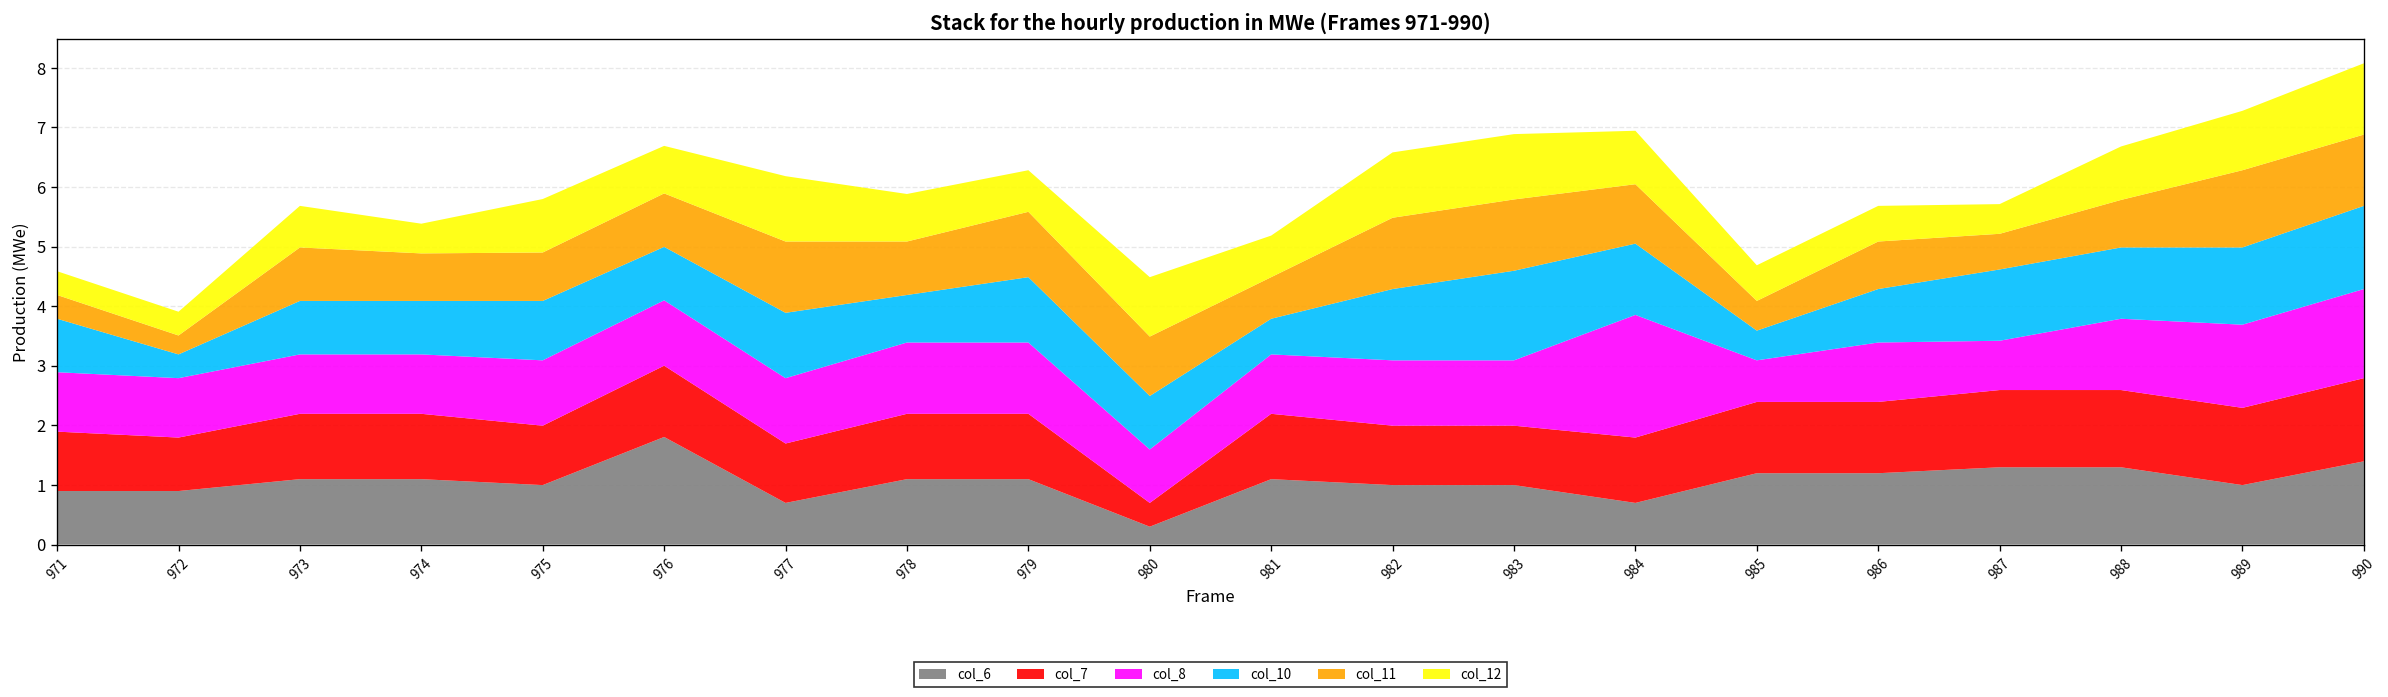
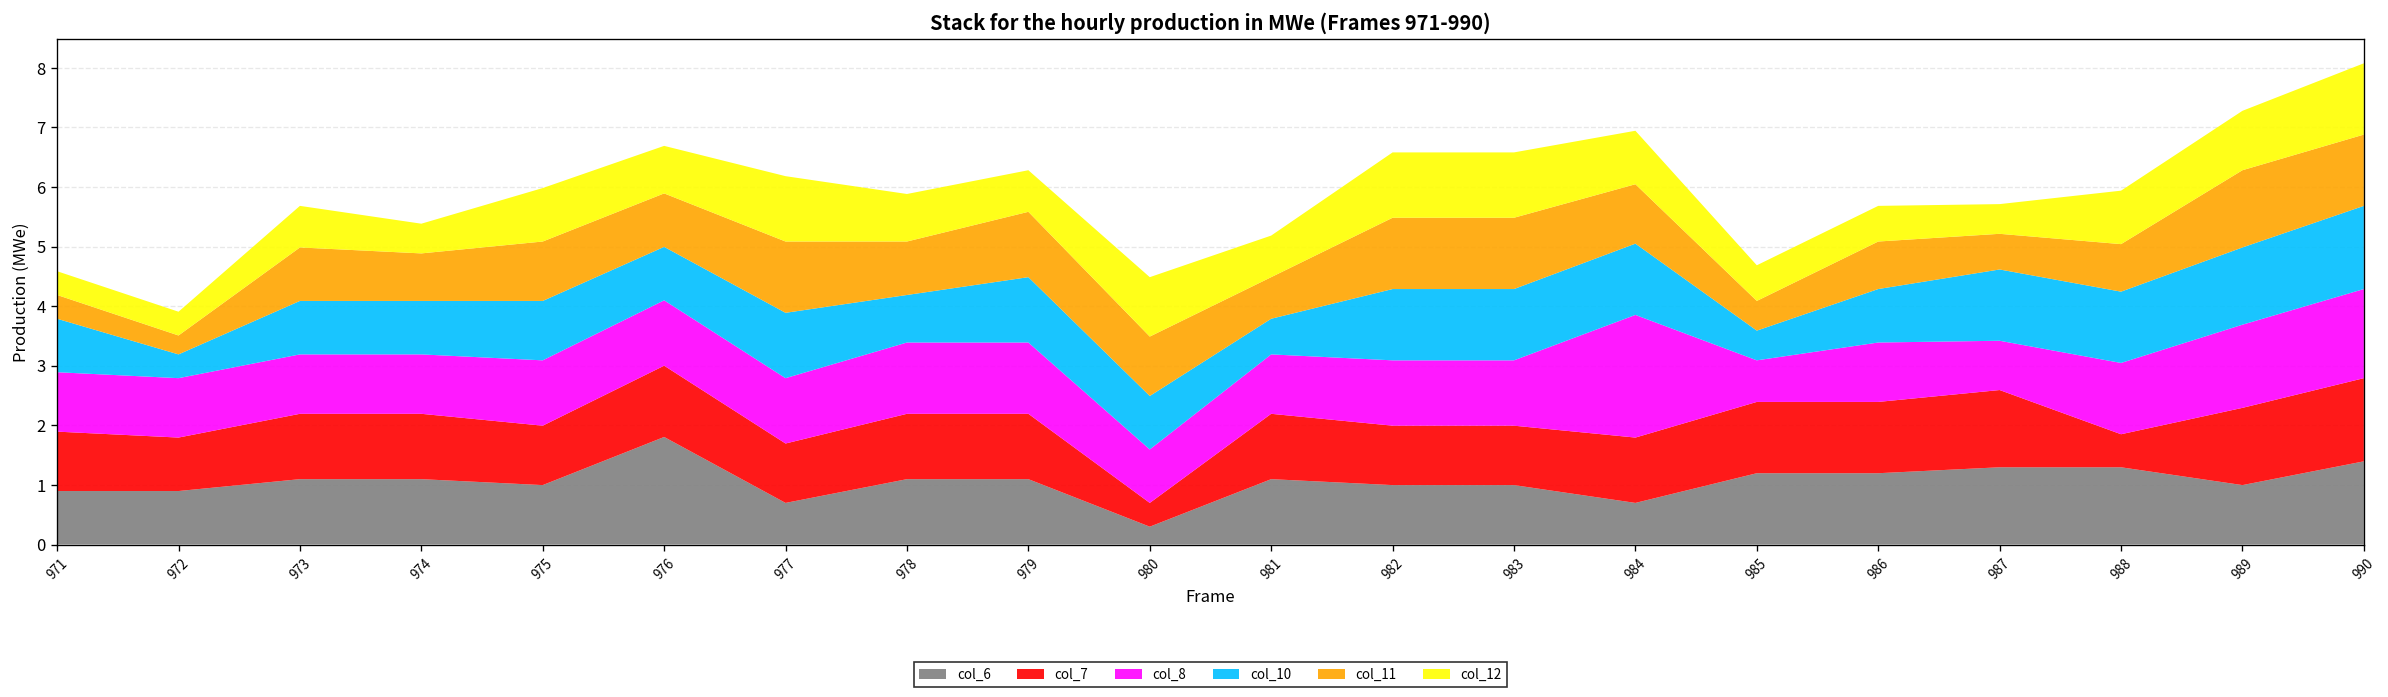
col_11, 975: 0.8 -> 1.0
col_10, 983: 1.5 -> 1.2
col_7, 988: 1.3 -> 0.6
